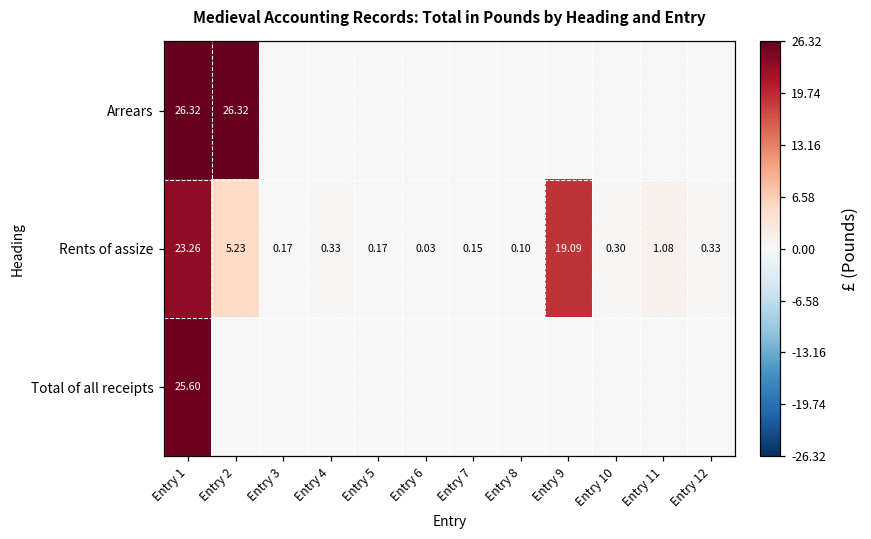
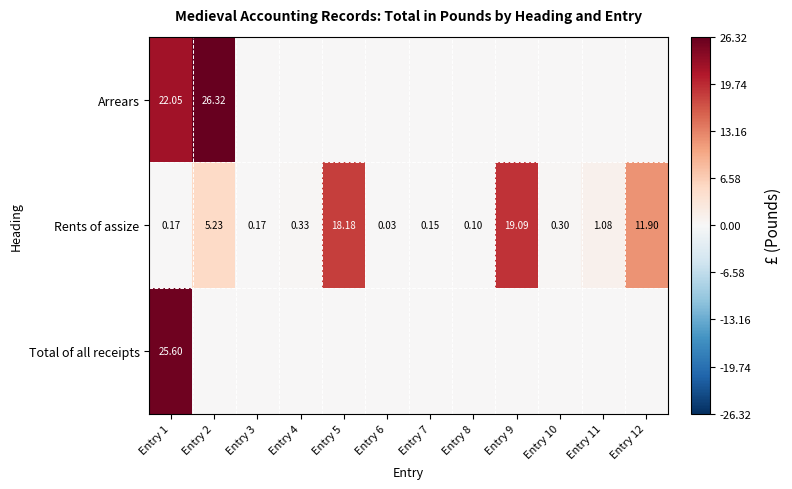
Arrears, Entry 1: 26.32 -> 22.05
Rents of assize, Entry 1: 23.26 -> 0.17
Rents of assize, Entry 5: 0.17 -> 18.18
Rents of assize, Entry 12: 0.33 -> 11.90
